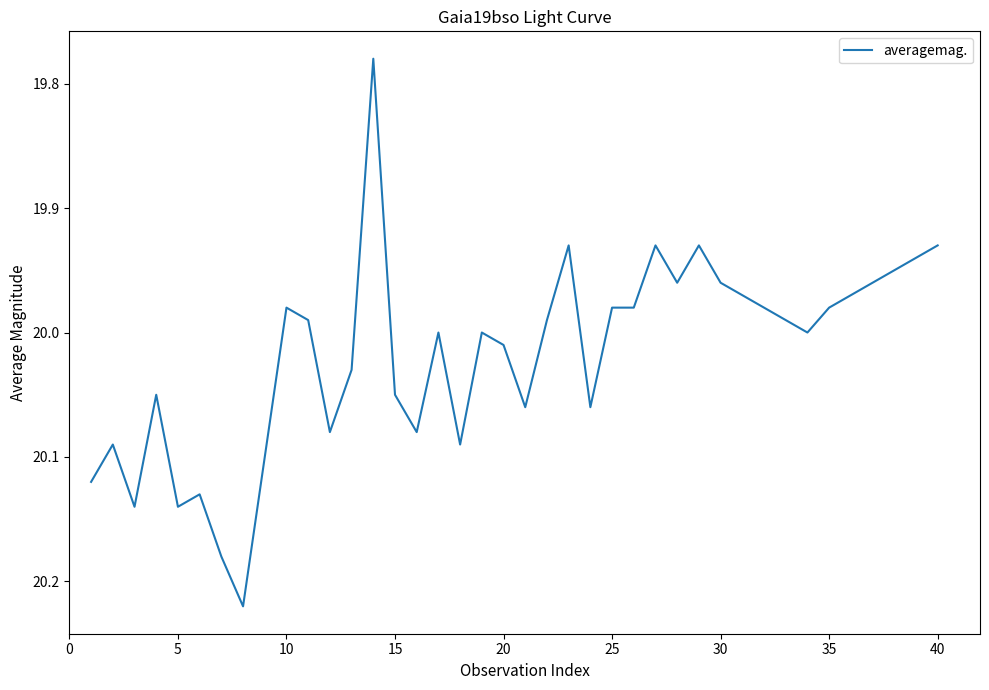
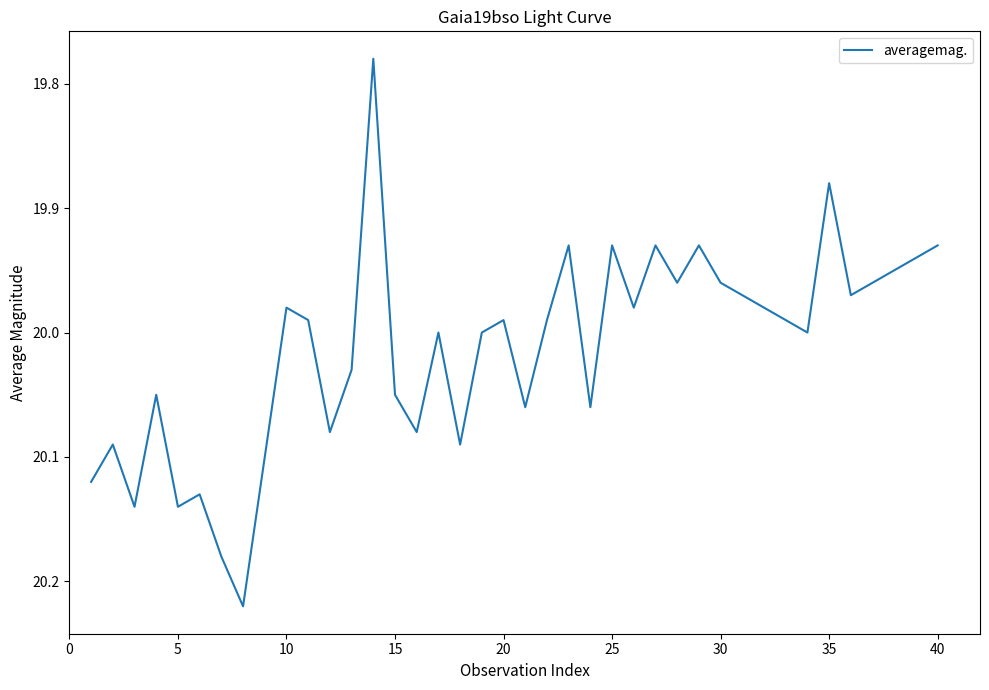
20: 20.01 -> 19.99
25: 19.98 -> 19.93
35: 19.98 -> 19.88
